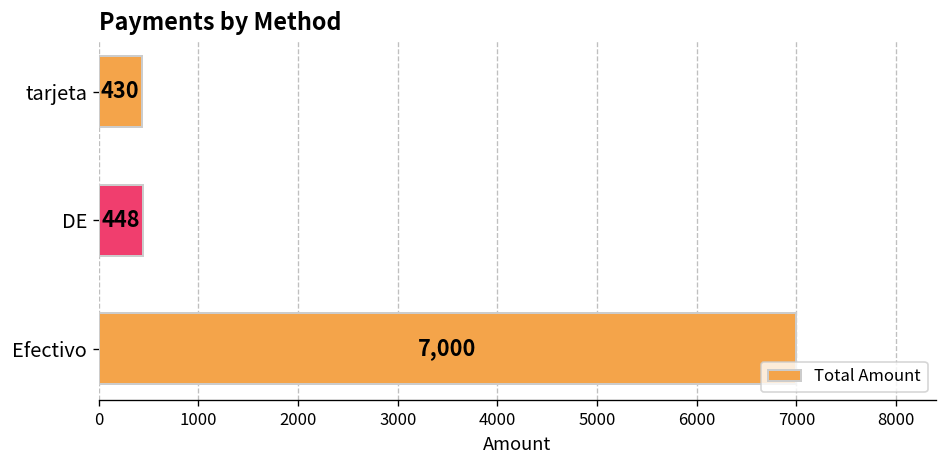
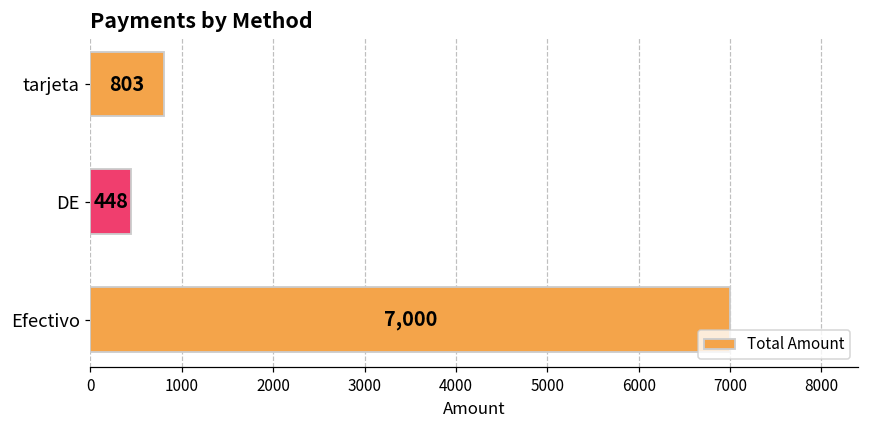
tarjeta: 430 -> 803
